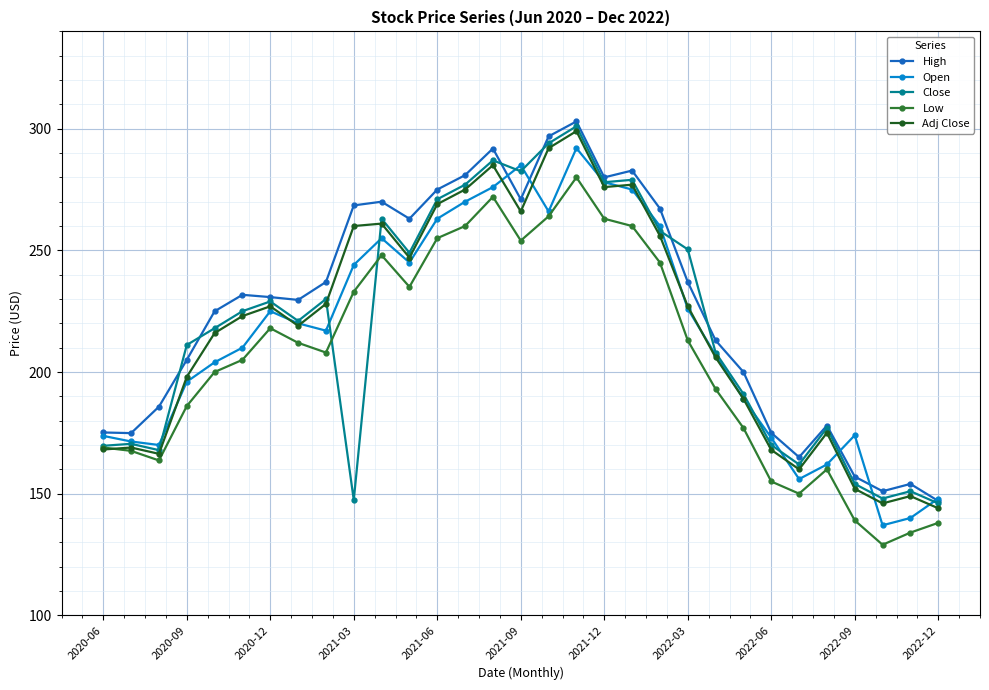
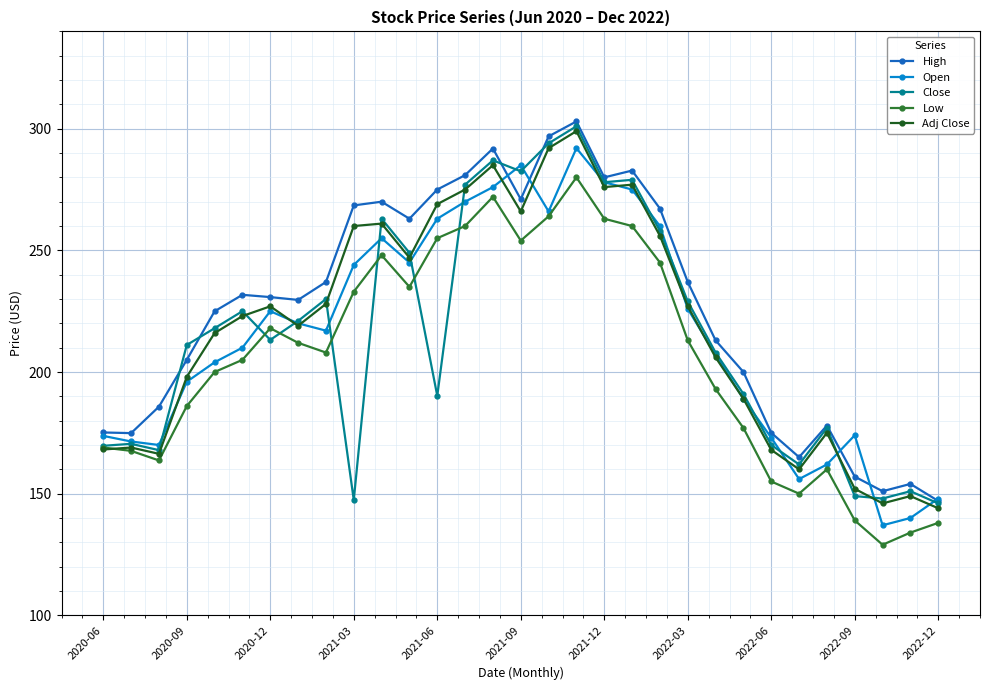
Close, 2020-12: 229 -> 213
Close, 2021-06: 271 -> 190
Close, 2022-03: 250 -> 229
Close, 2022-09: 154 -> 149
